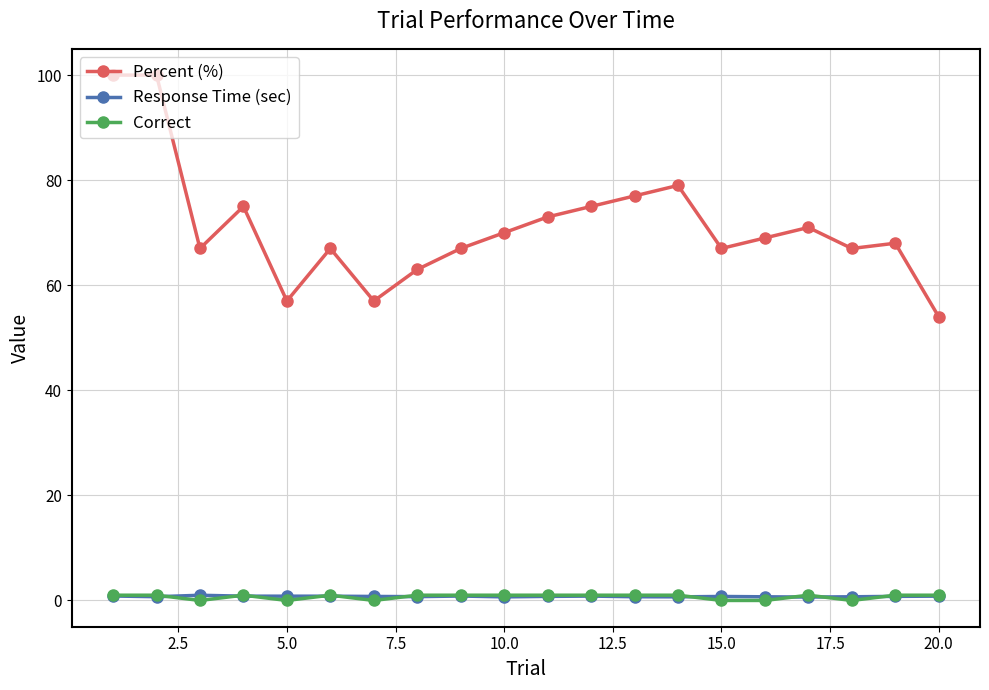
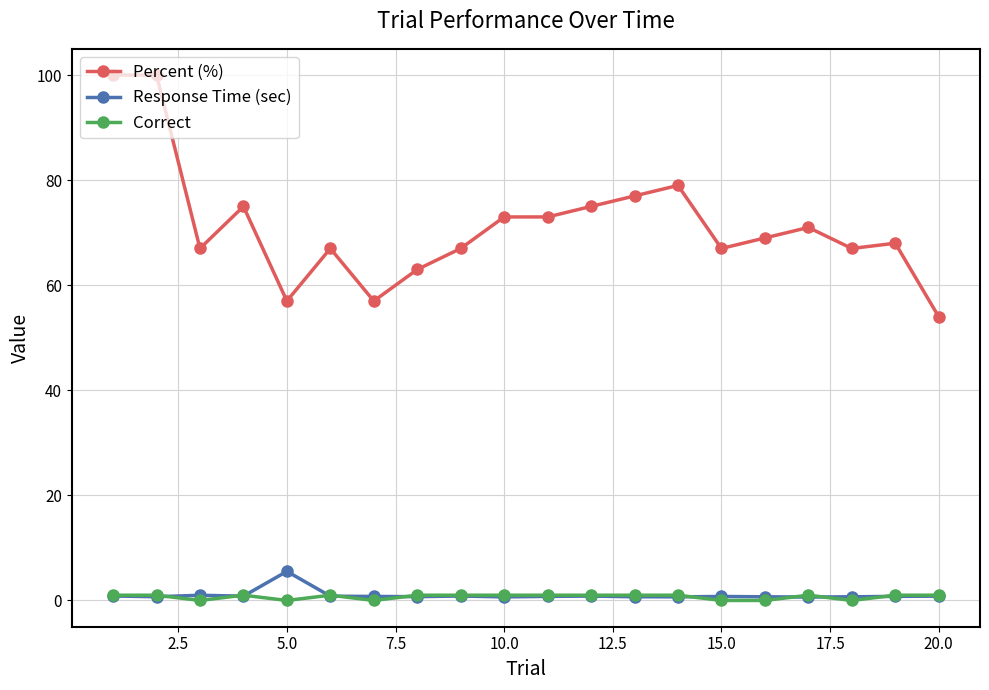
Response Time (sec), 5.0: 1 -> 6
Percent (%), 10.0: 70 -> 73
